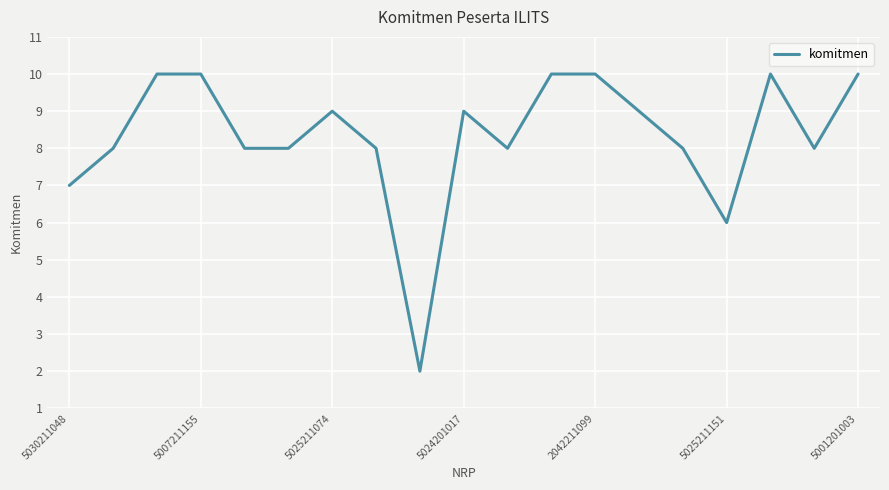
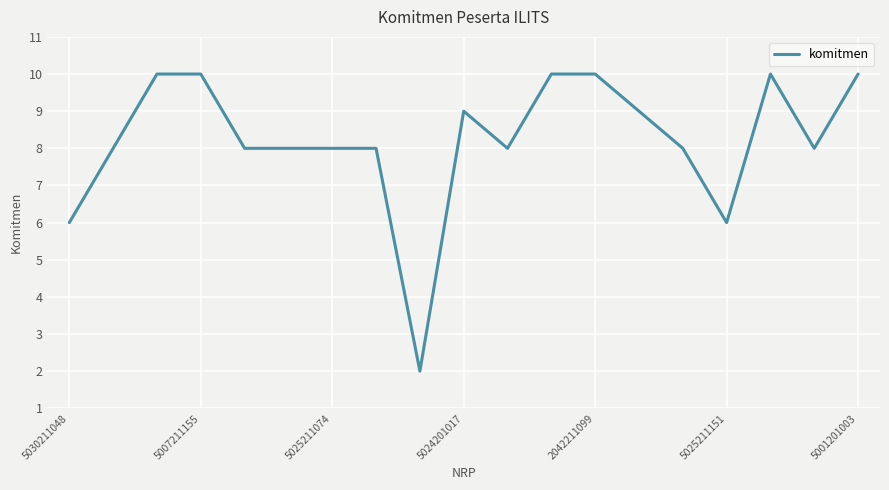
5030211048: 7 -> 6
5025211074: 9 -> 8
